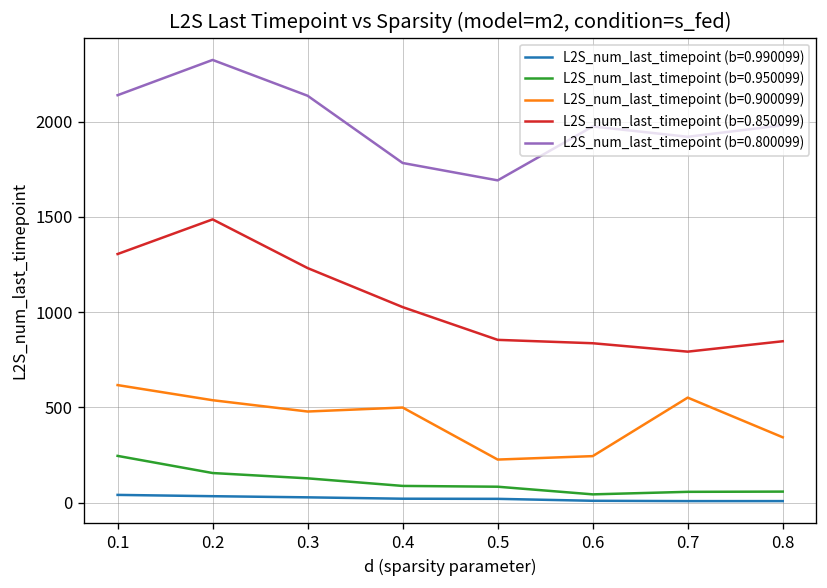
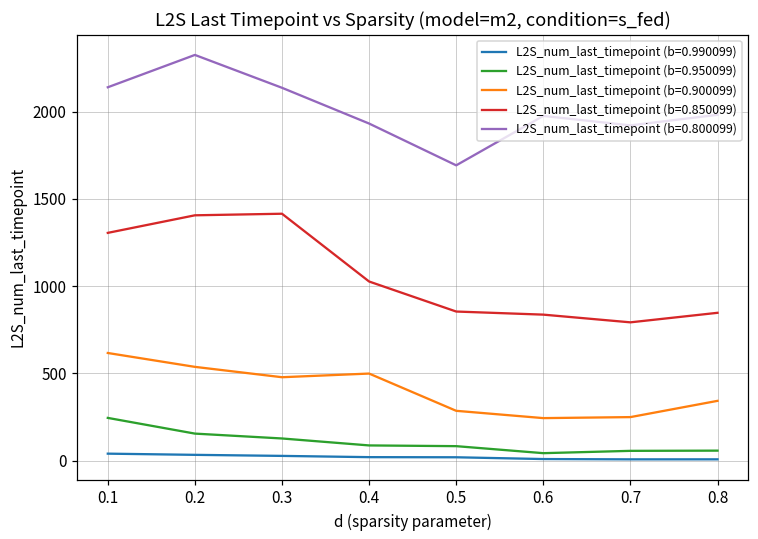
L2S_num_last_timepoint (b=0.850099), 0.2: 1490 -> 1410
L2S_num_last_timepoint (b=0.850099), 0.3: 1230 -> 1410
L2S_num_last_timepoint (b=0.800099), 0.4: 1780 -> 1930
L2S_num_last_timepoint (b=0.900099), 0.5: 230 -> 290
L2S_num_last_timepoint (b=0.900099), 0.7: 550 -> 250
